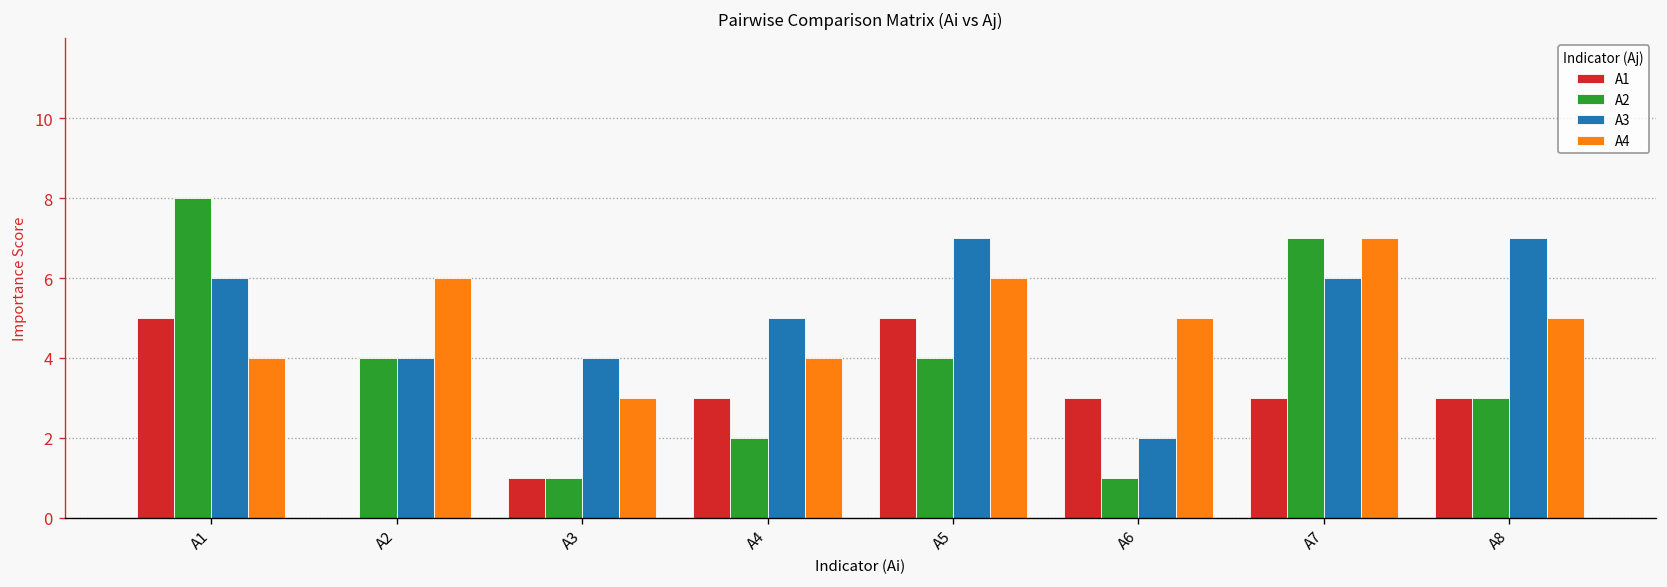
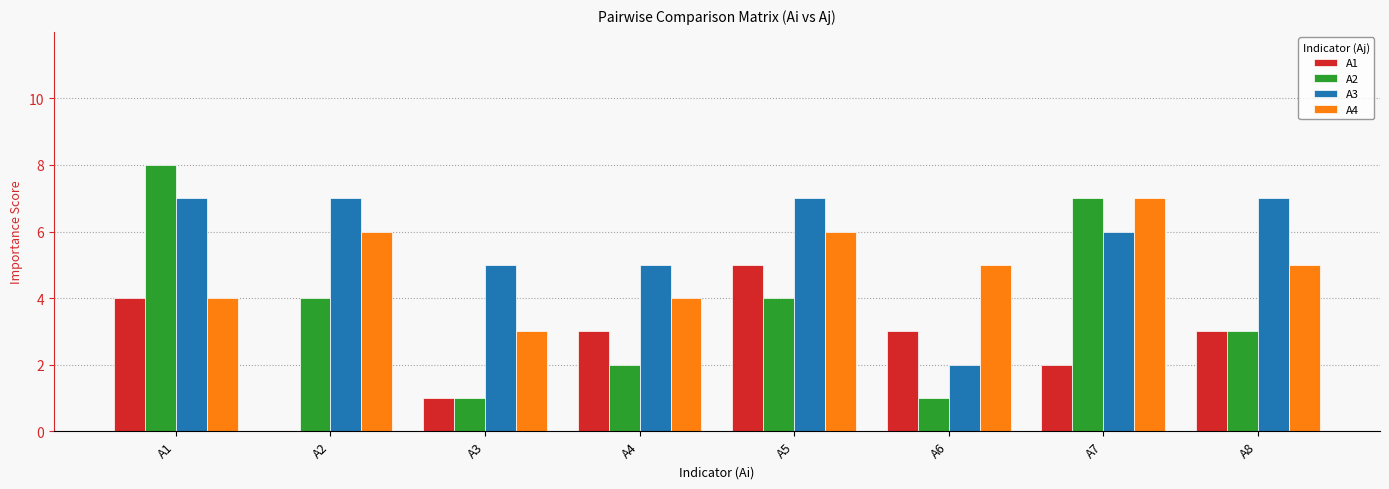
A1, A1: 5 -> 4
A3, A1: 6 -> 7
A3, A2: 4 -> 7
A3, A3: 4 -> 5
A1, A7: 3 -> 2
